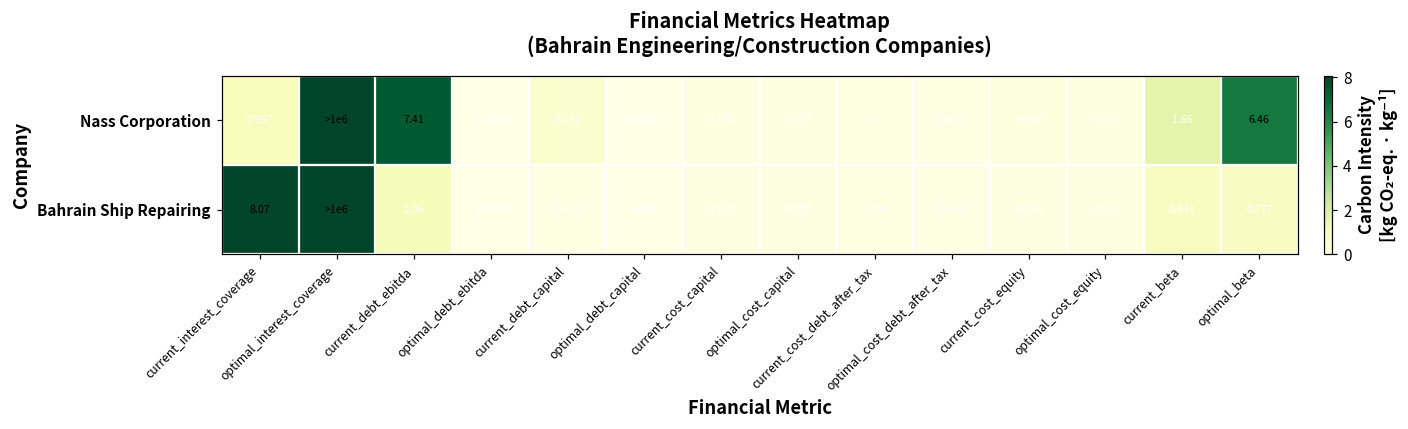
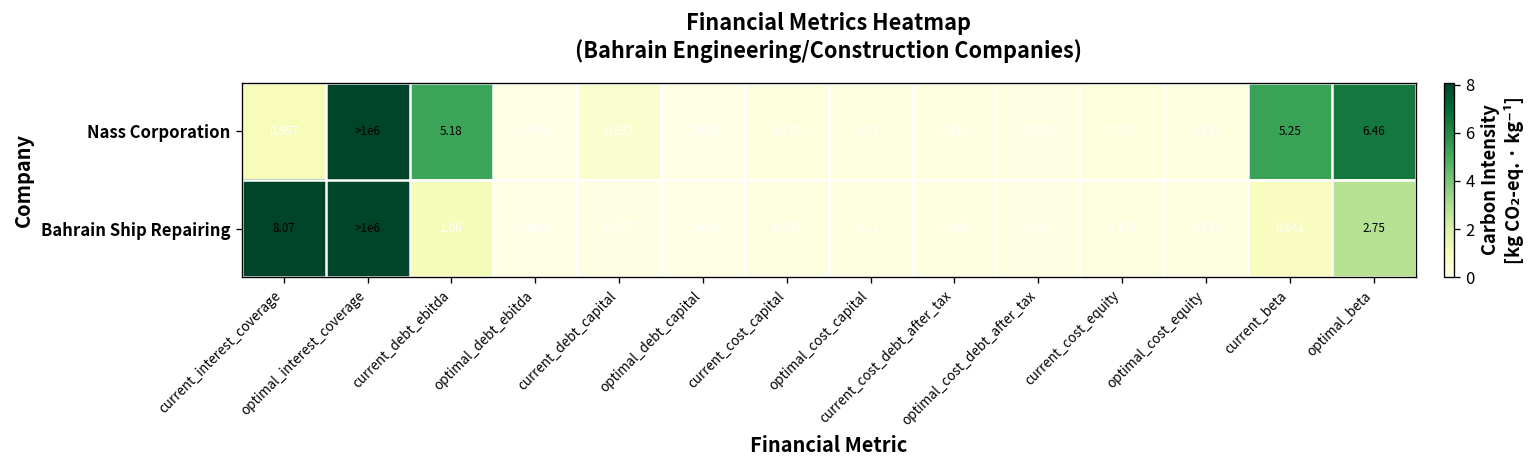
Nass Corporation, current_debt_ebitda: 7.41 -> 5.18
Nass Corporation, current_beta: 1.66 -> 5.25
Bahrain Ship Repairing, optimal_beta: 0.777 -> 2.75
